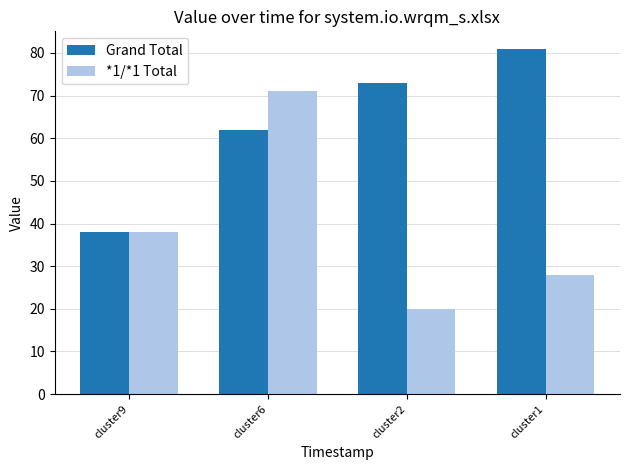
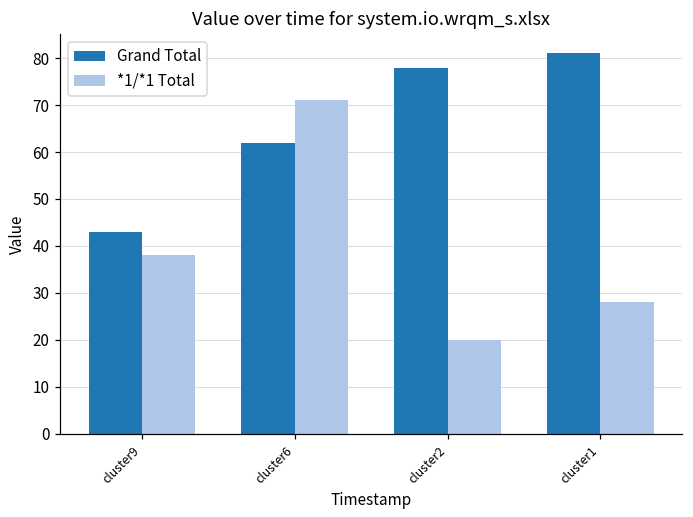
Grand Total, cluster9: 38 -> 43
Grand Total, cluster2: 73 -> 78
